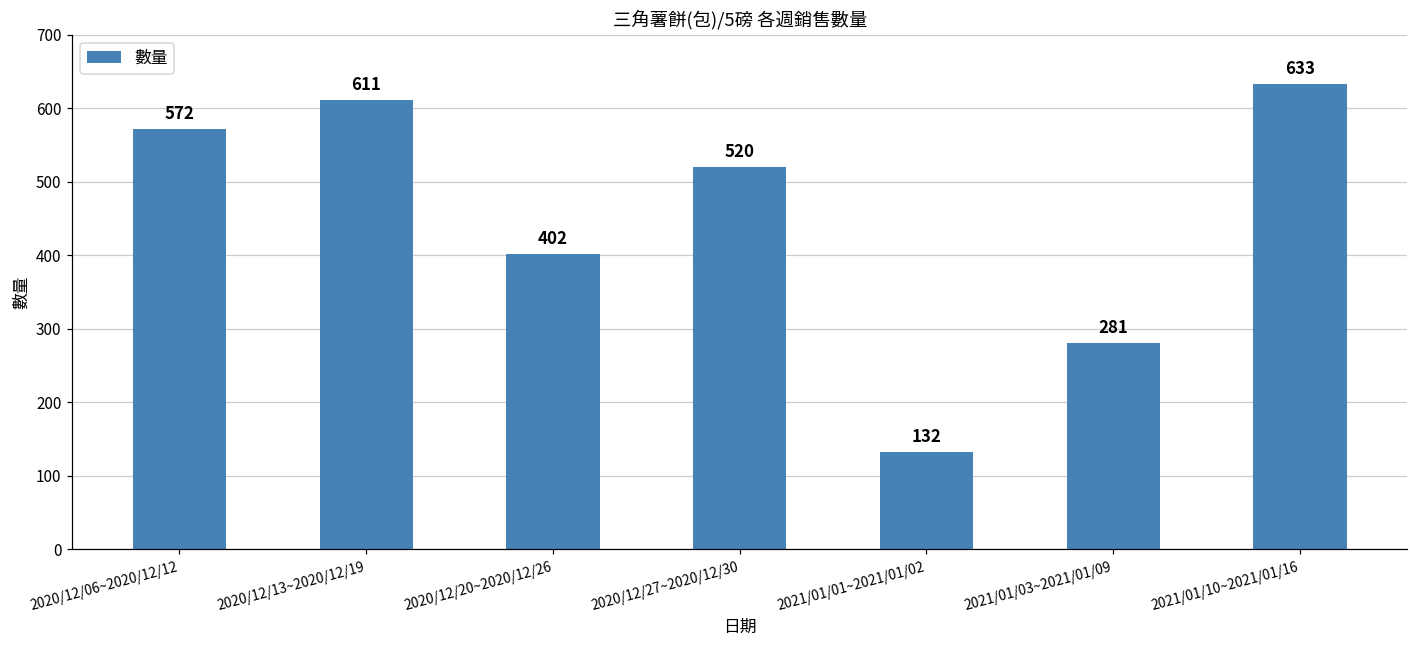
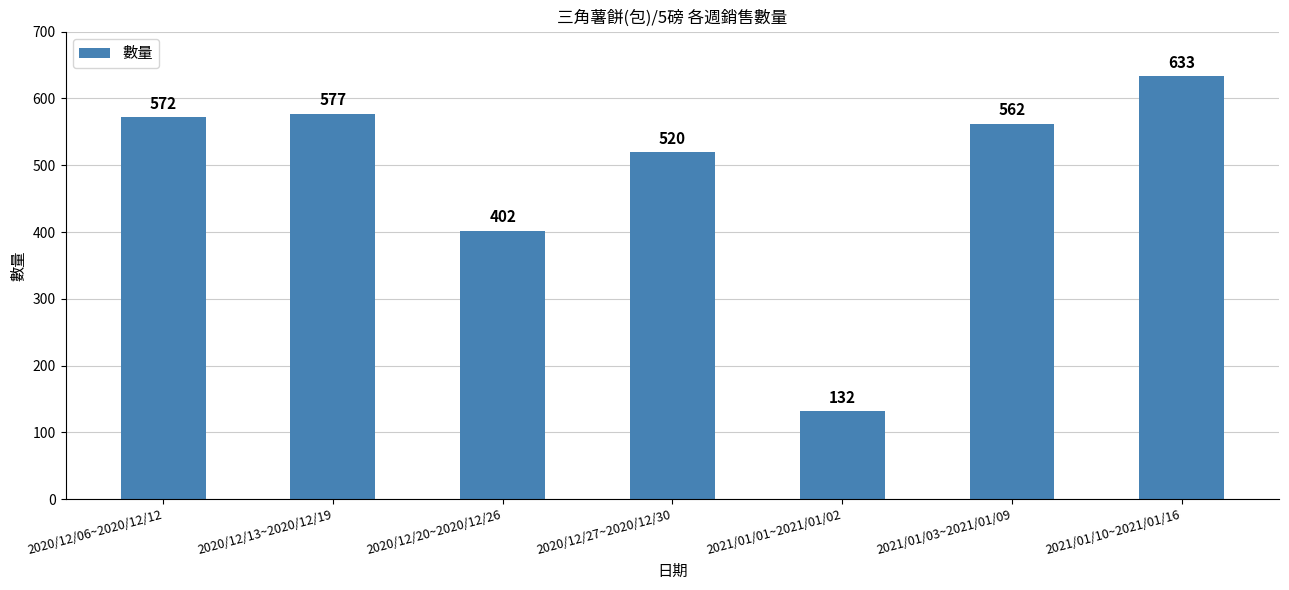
2020/12/13~2020/12/19: 611 -> 577
2021/01/03~2021/01/09: 281 -> 562
